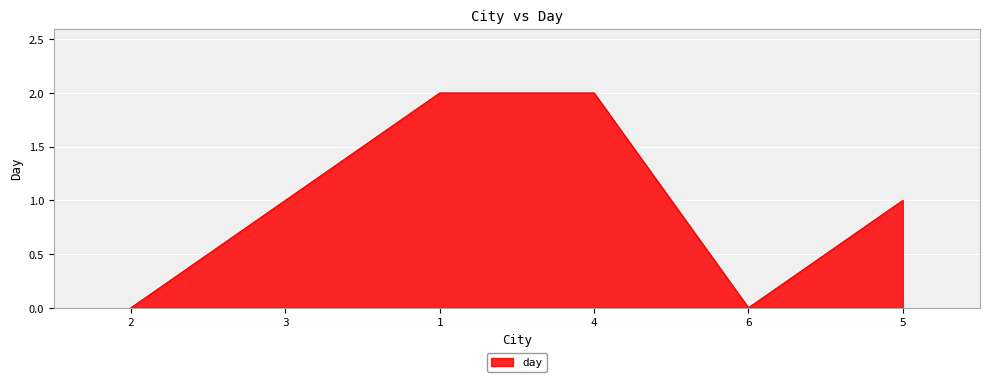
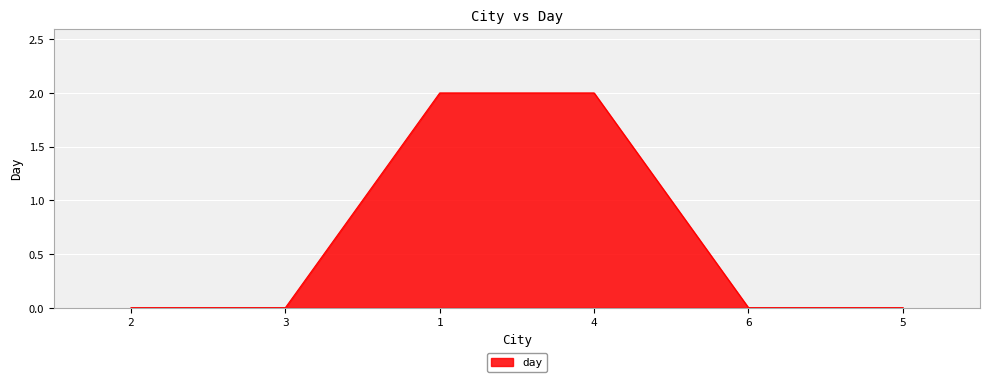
3: 1 -> 0
5: 1 -> 0
